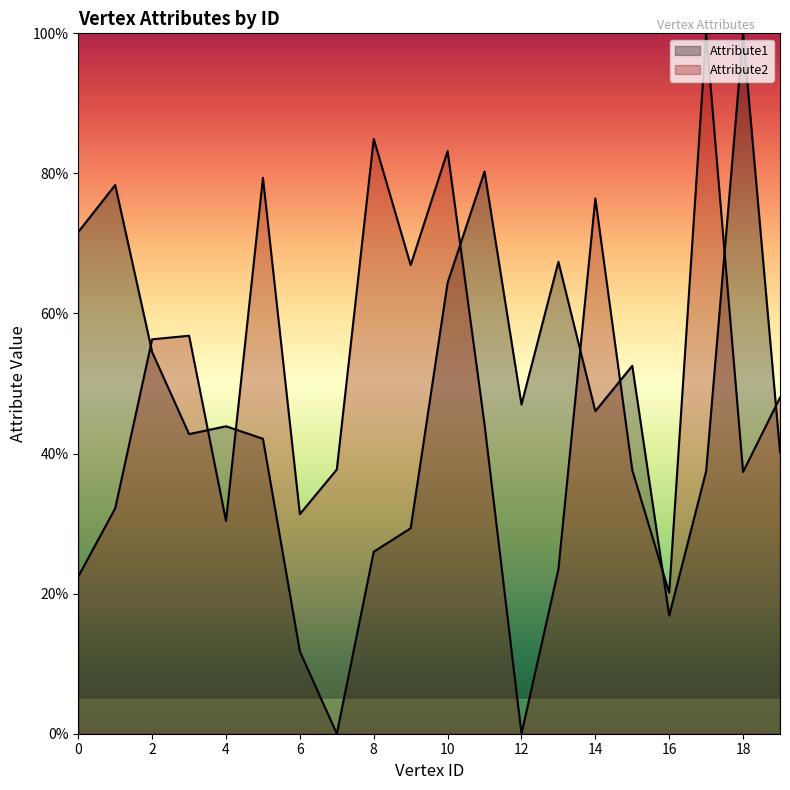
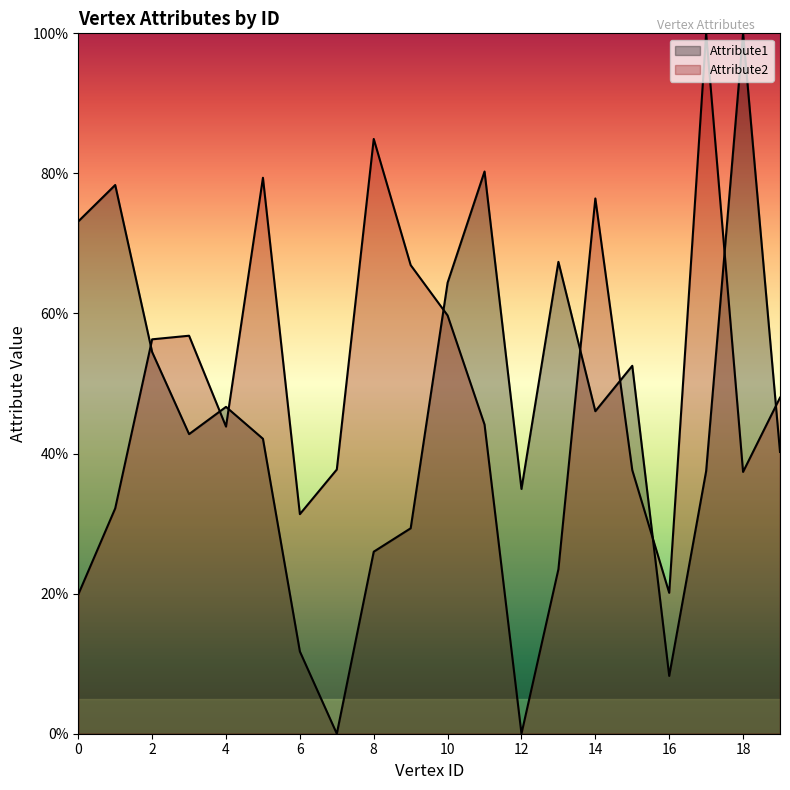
Attribute1, 0: 72% -> 73%
Attribute2, 0: 22% -> 20%
Attribute1, 4: 44% -> 47%
Attribute2, 4: 30% -> 44%
Attribute2, 10: 83% -> 60%
Attribute1, 12: 47% -> 35%
Attribute1, 16: 17% -> 8%
